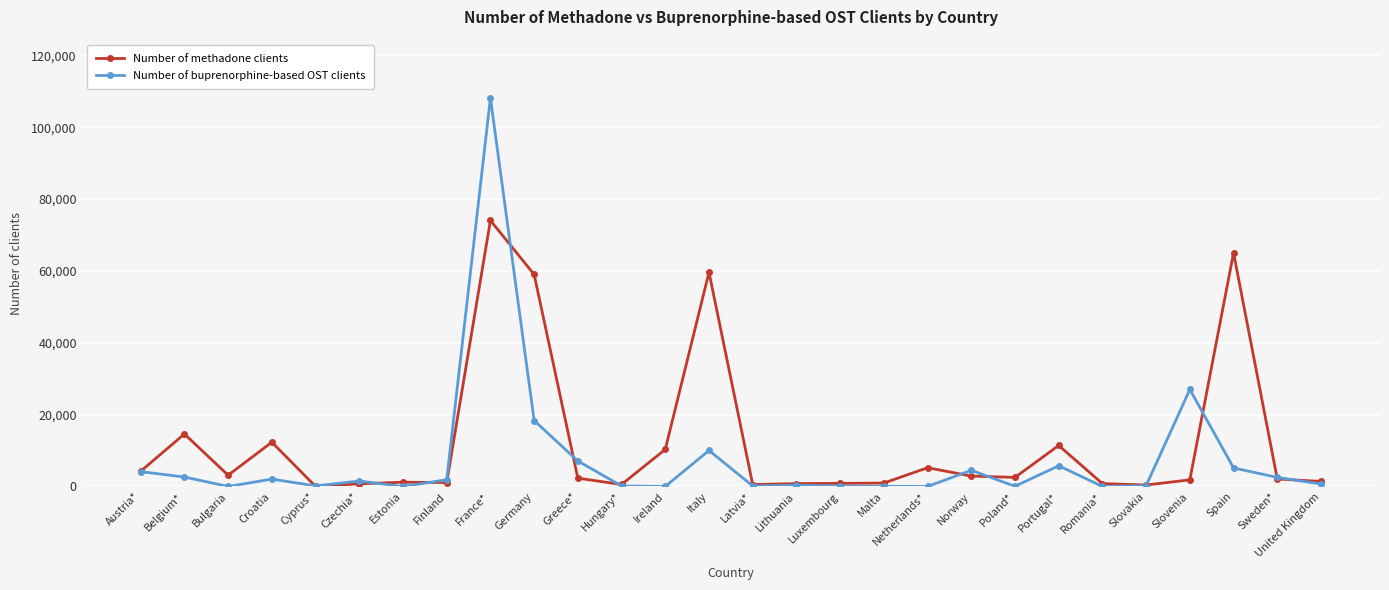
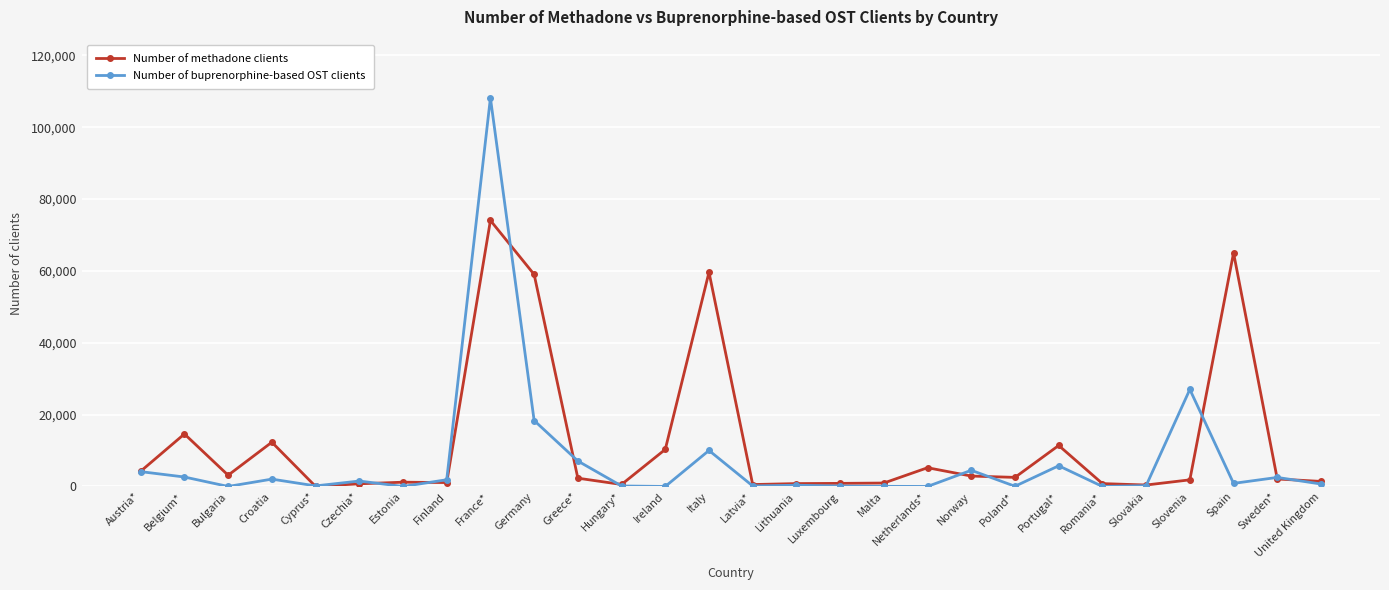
Number of buprenorphine-based OST clients, Spain: 5,000 -> 1,000
